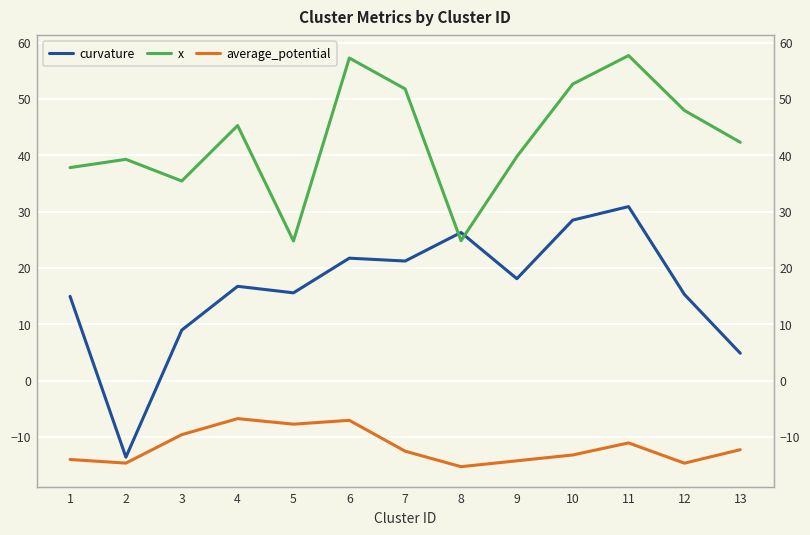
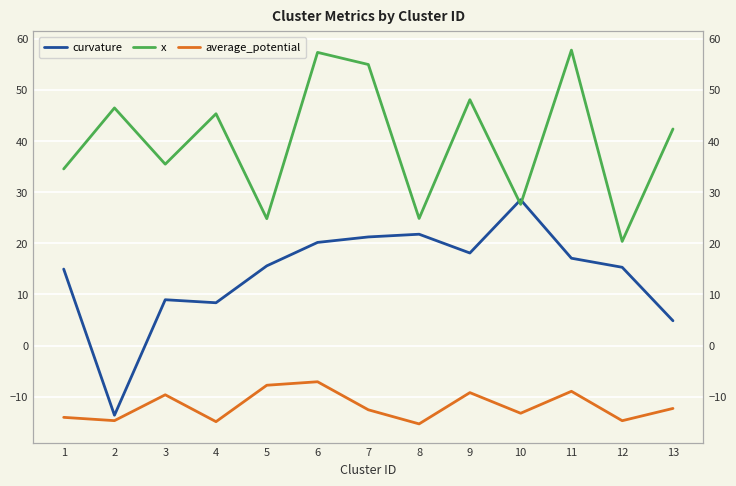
x, 1: 38 -> 35
x, 2: 39 -> 46
curvature, 4: 17 -> 8
average_potential, 4: -7 -> -15
curvature, 6: 22 -> 20
x, 7: 52 -> 55
curvature, 8: 26 -> 22
x, 9: 40 -> 48
average_potential, 9: -14 -> -9
x, 10: 53 -> 28
curvature, 11: 31 -> 17
average_potential, 11: -11 -> -9
x, 12: 48 -> 20
